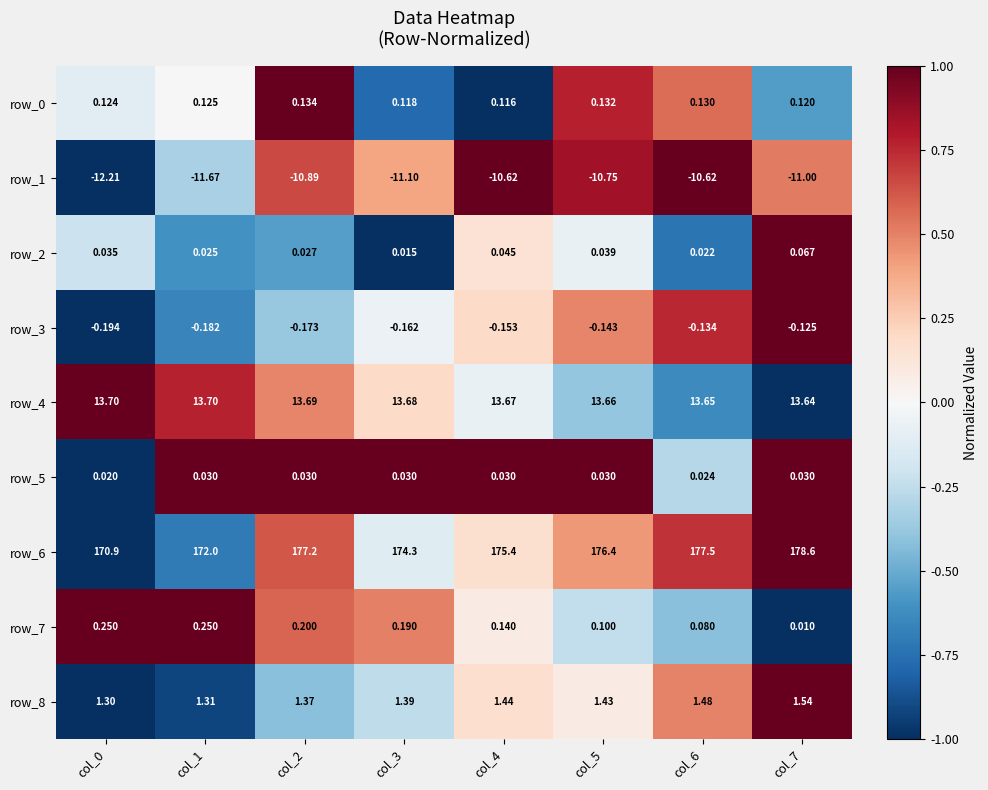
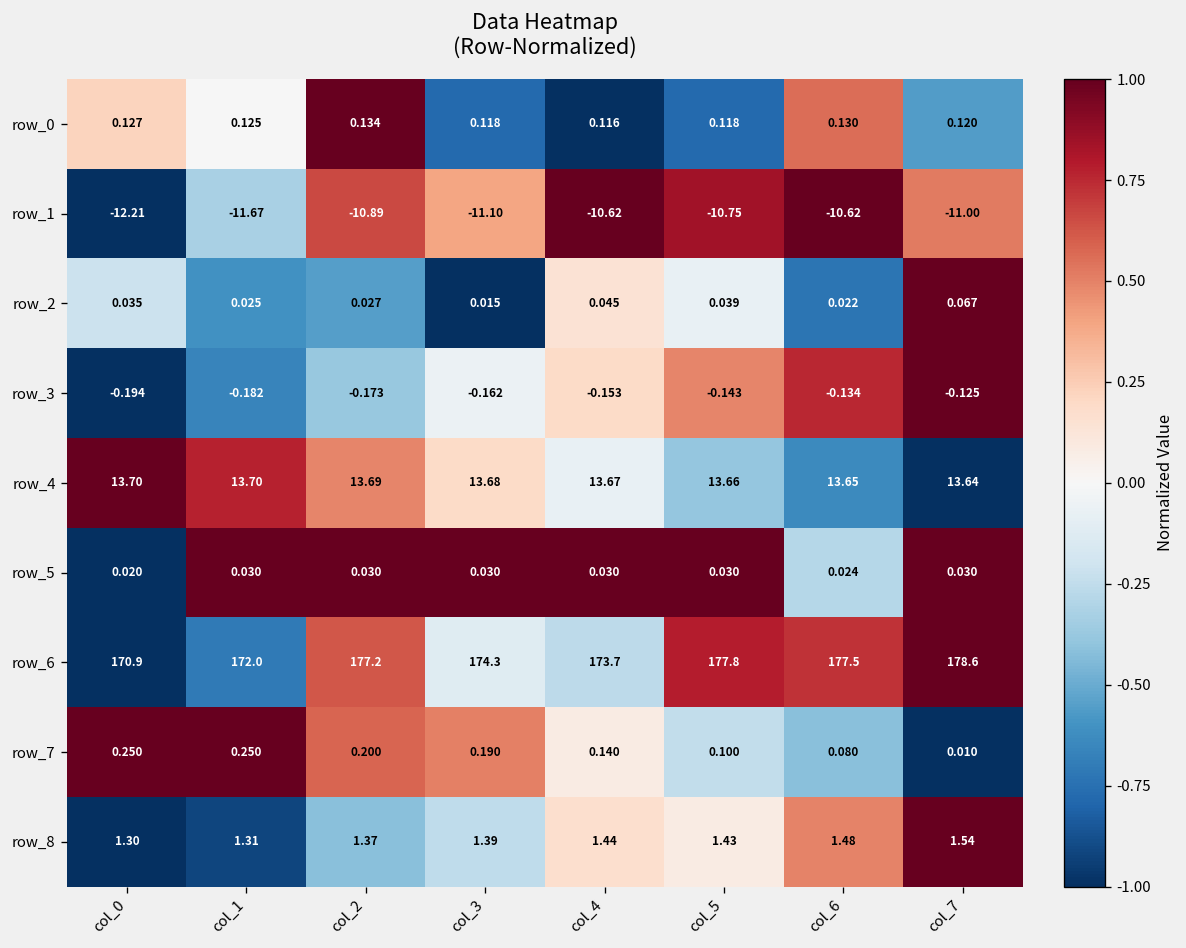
row_0, col_0: 0.124 -> 0.127
row_0, col_5: 0.132 -> 0.118
row_6, col_4: 175.4 -> 173.7
row_6, col_5: 176.4 -> 177.8
